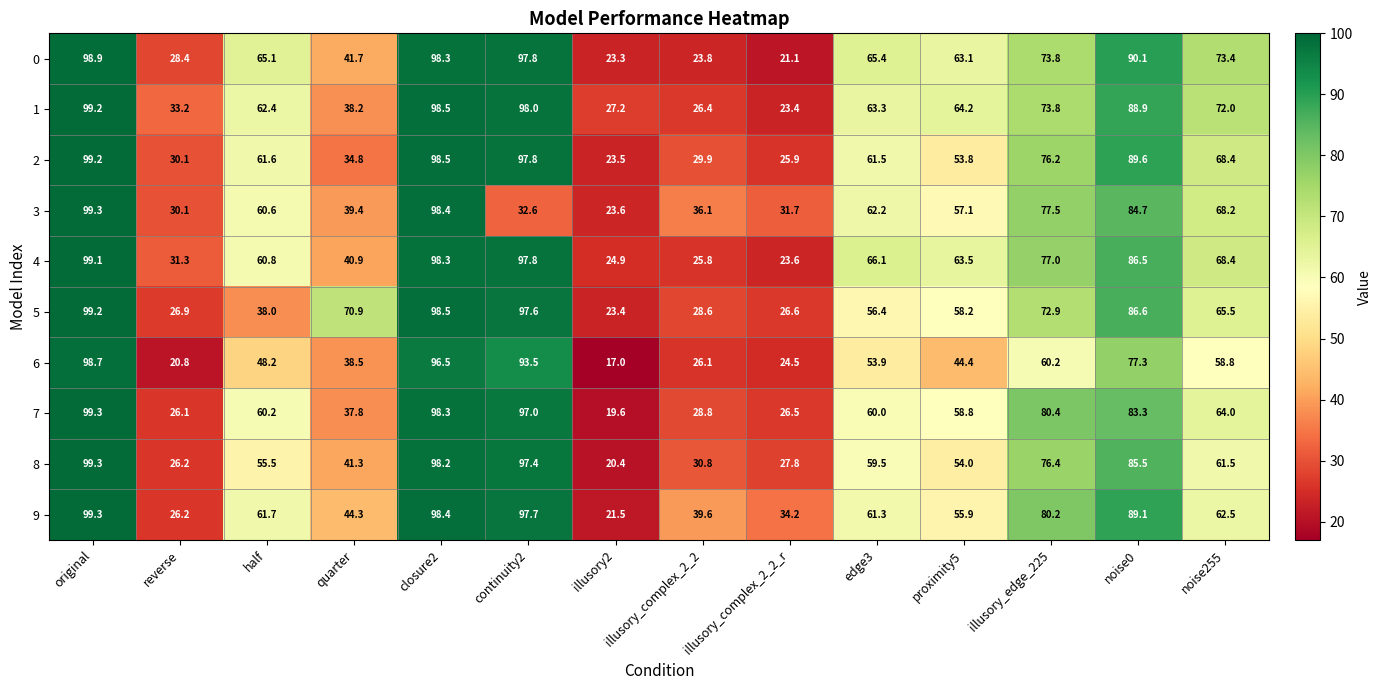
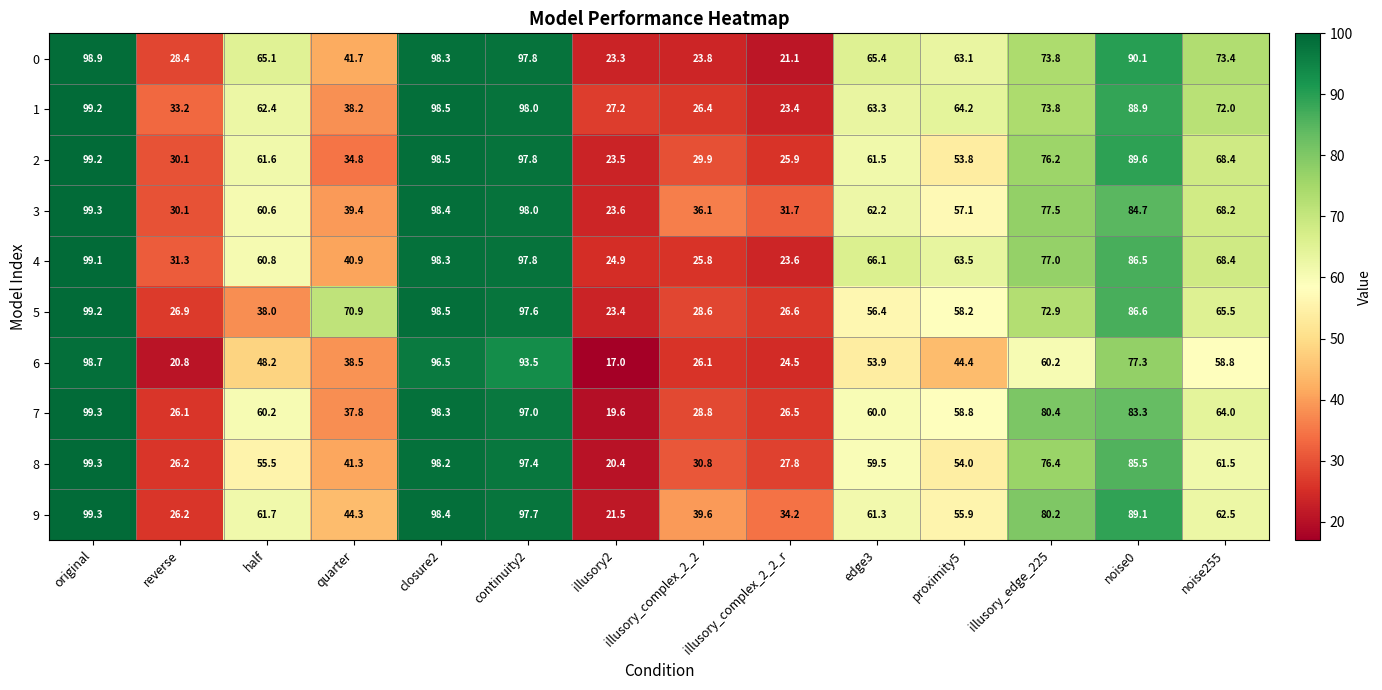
3, continuity2: 32.6 -> 98.0
